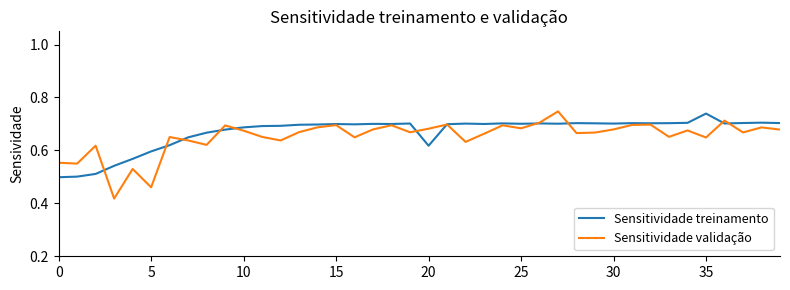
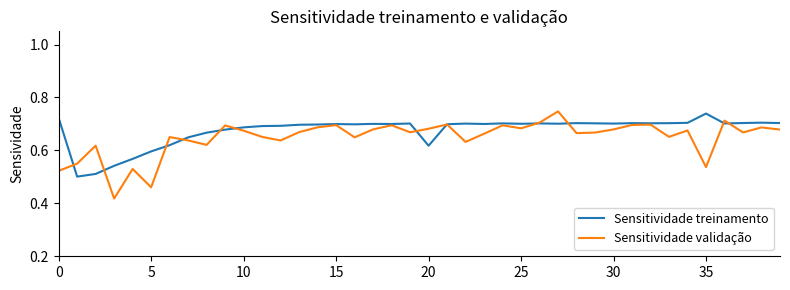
Sensitividade treinamento, 0: 0.50 -> 0.72
Sensitividade validação, 0: 0.55 -> 0.52
Sensitividade validação, 35: 0.65 -> 0.54
